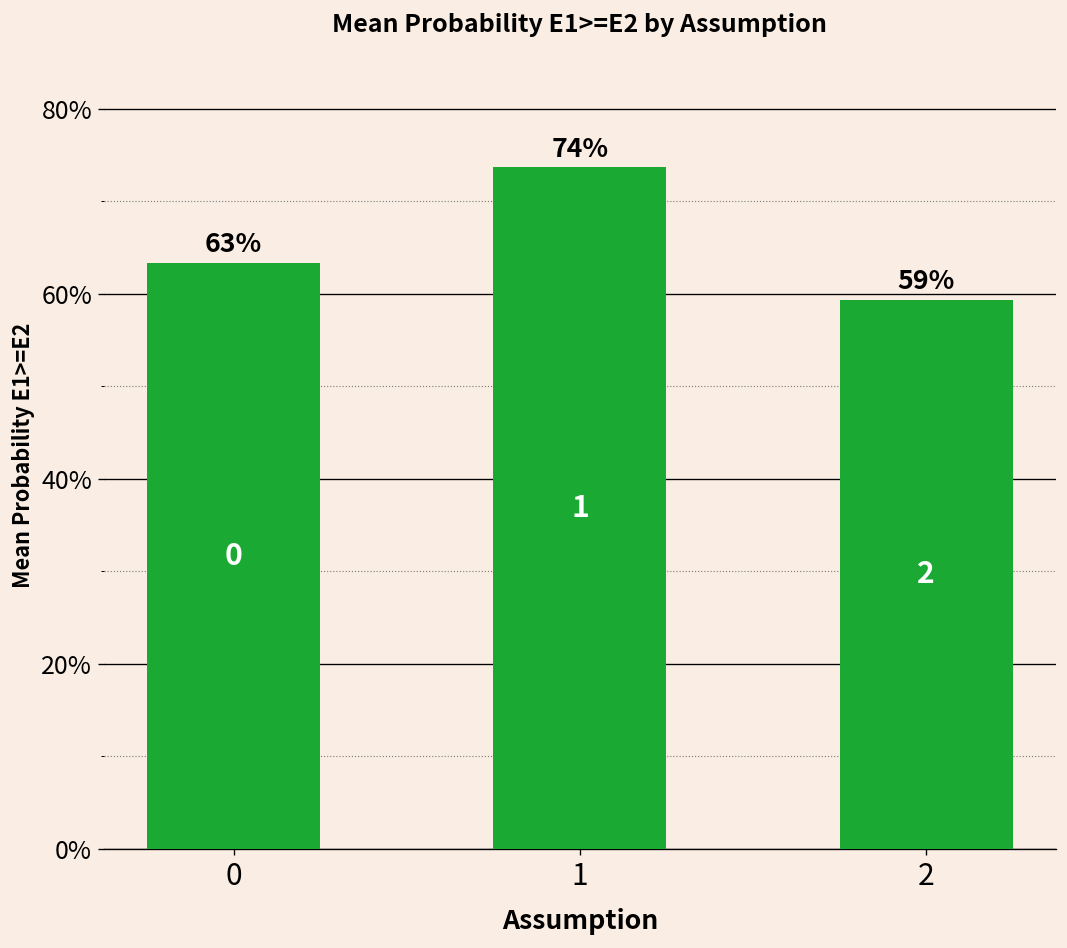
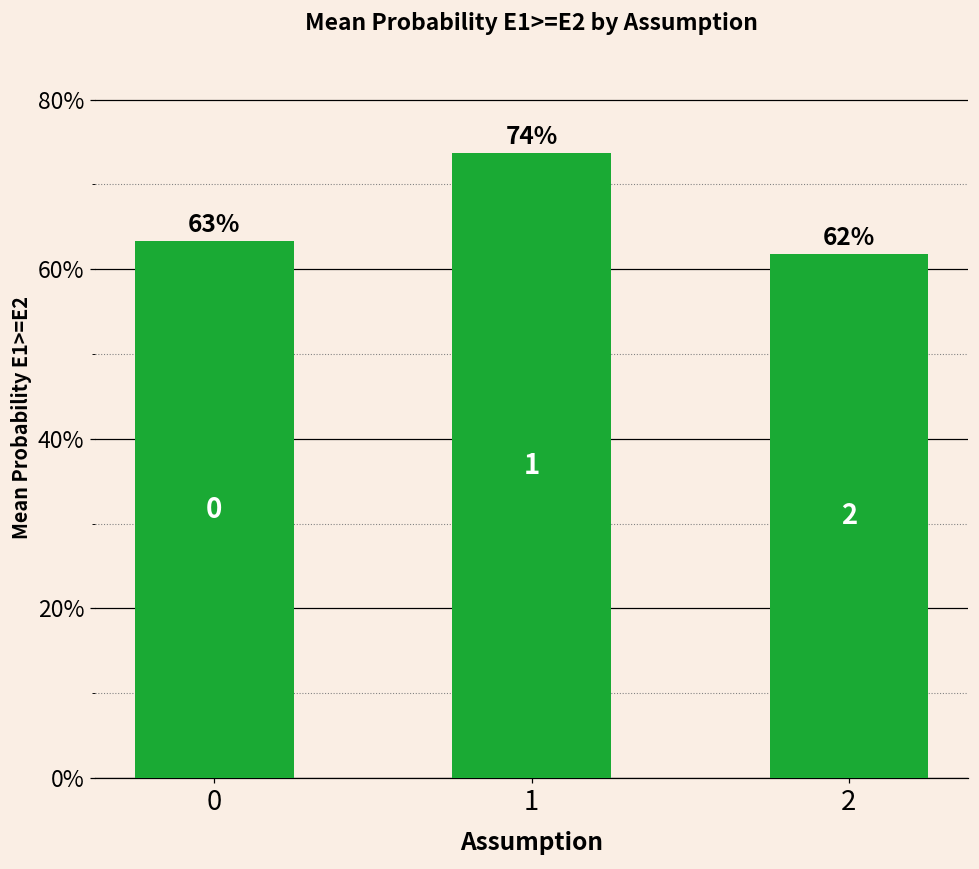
2: 59% -> 62%
